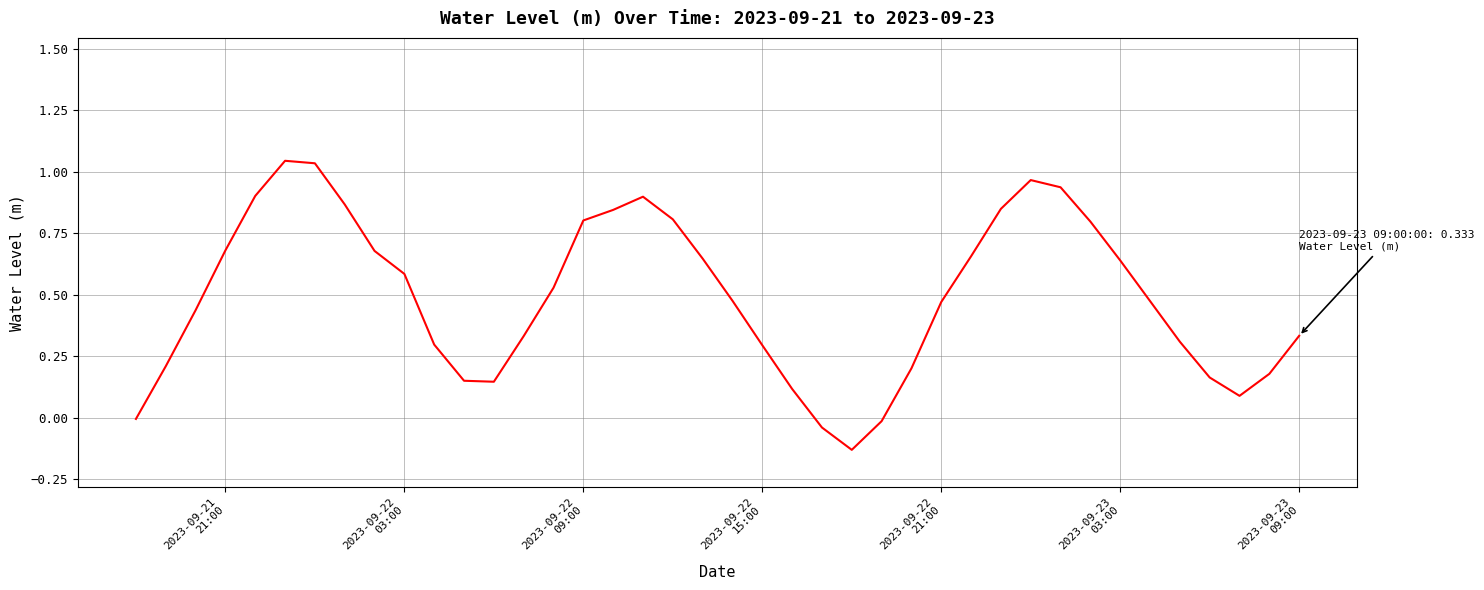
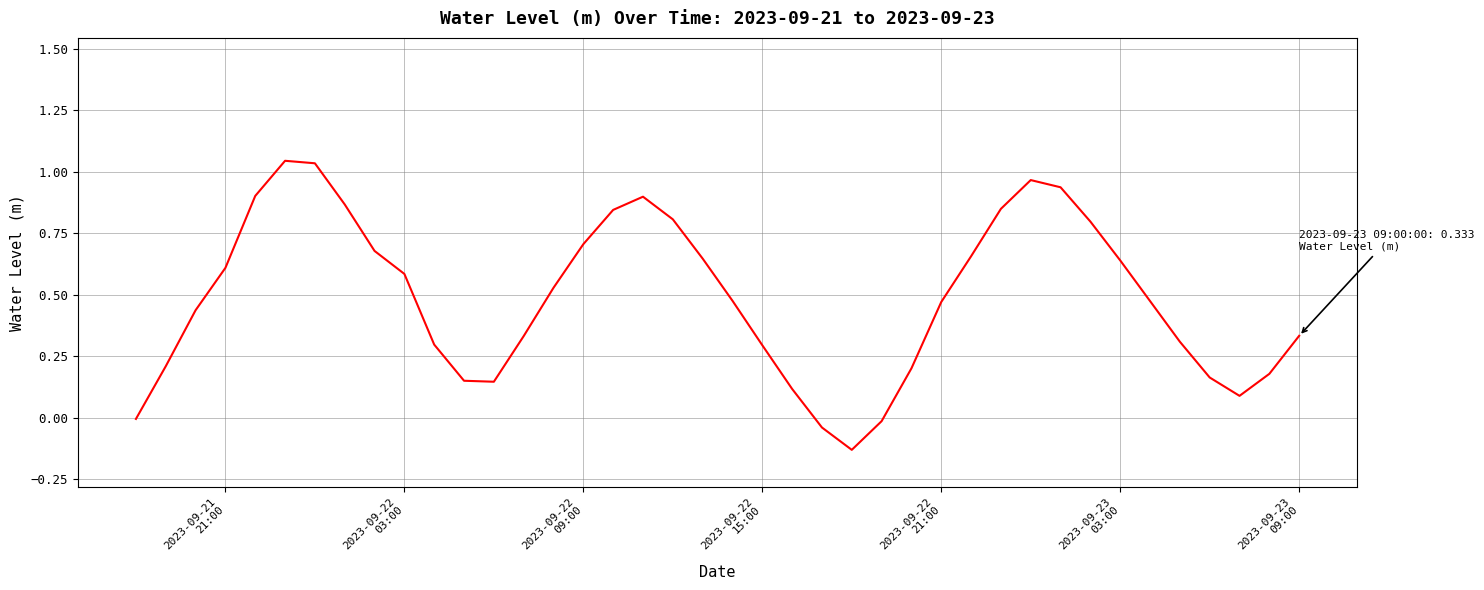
2023-09-21 21:00: 0.68 -> 0.61
2023-09-22 09:00: 0.80 -> 0.71
